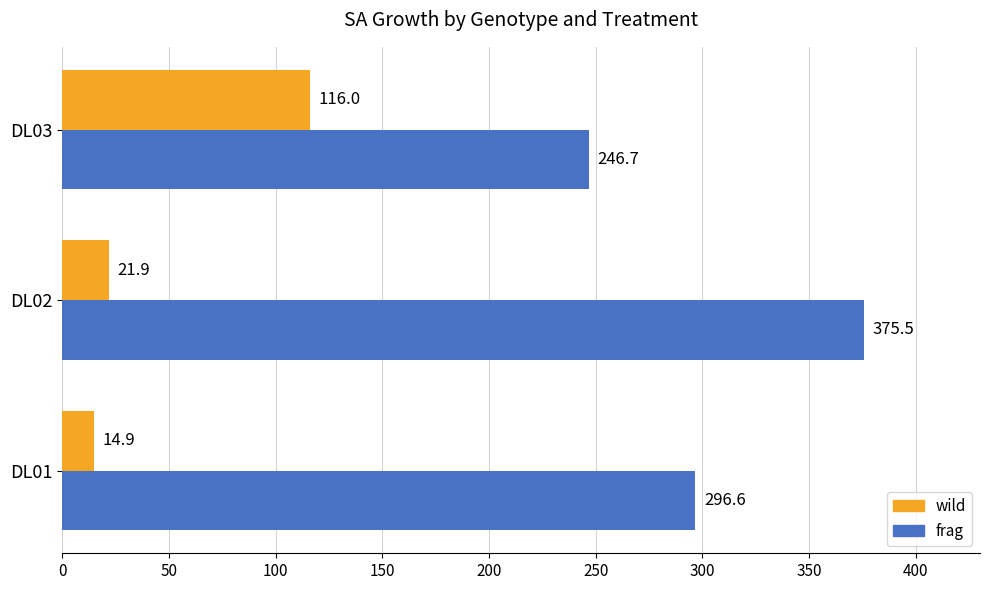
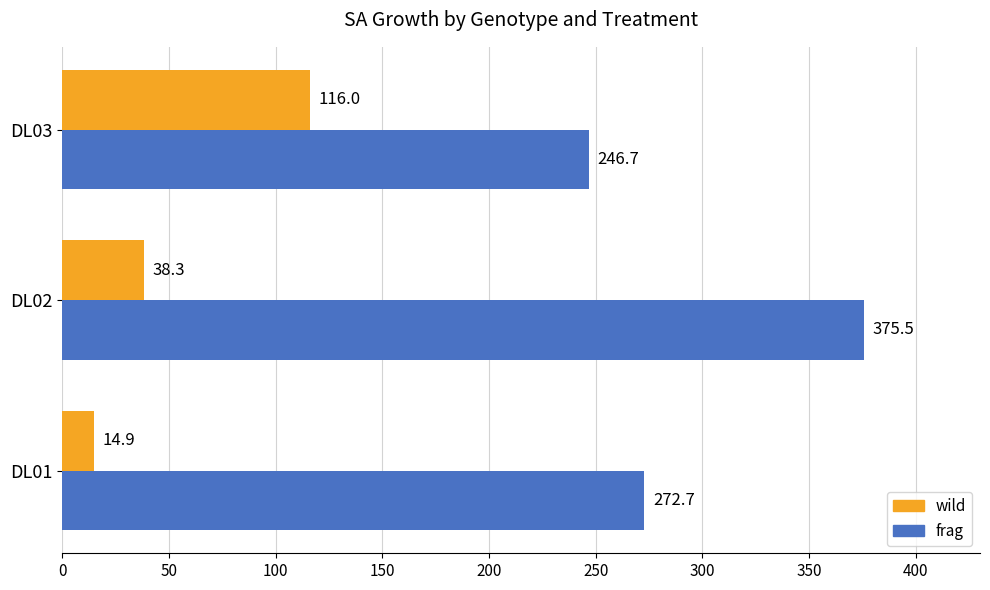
wild, DL02: 21.9 -> 38.3
frag, DL01: 296.6 -> 272.7
